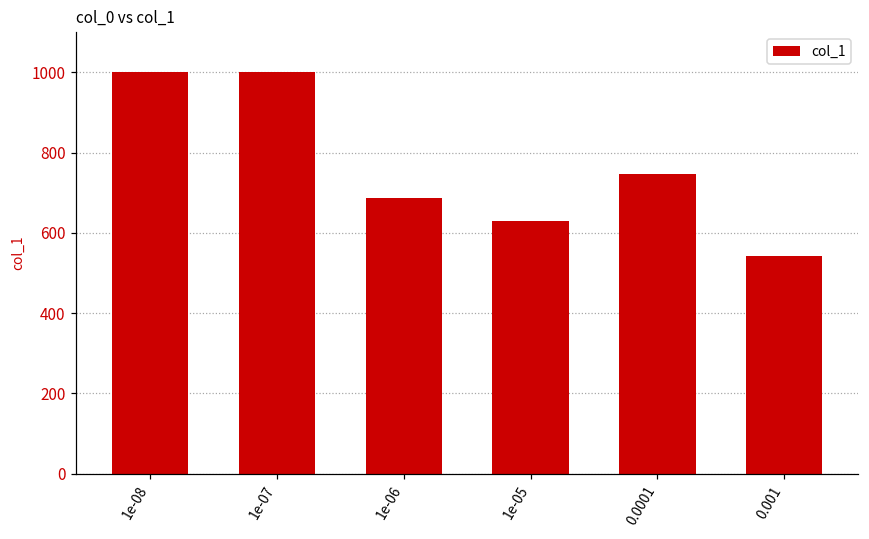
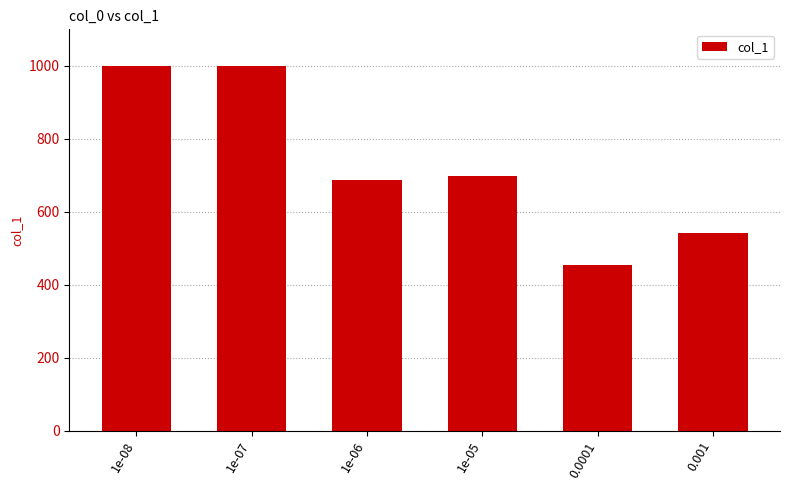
1e-05: 630 -> 700
0.0001: 750 -> 450
